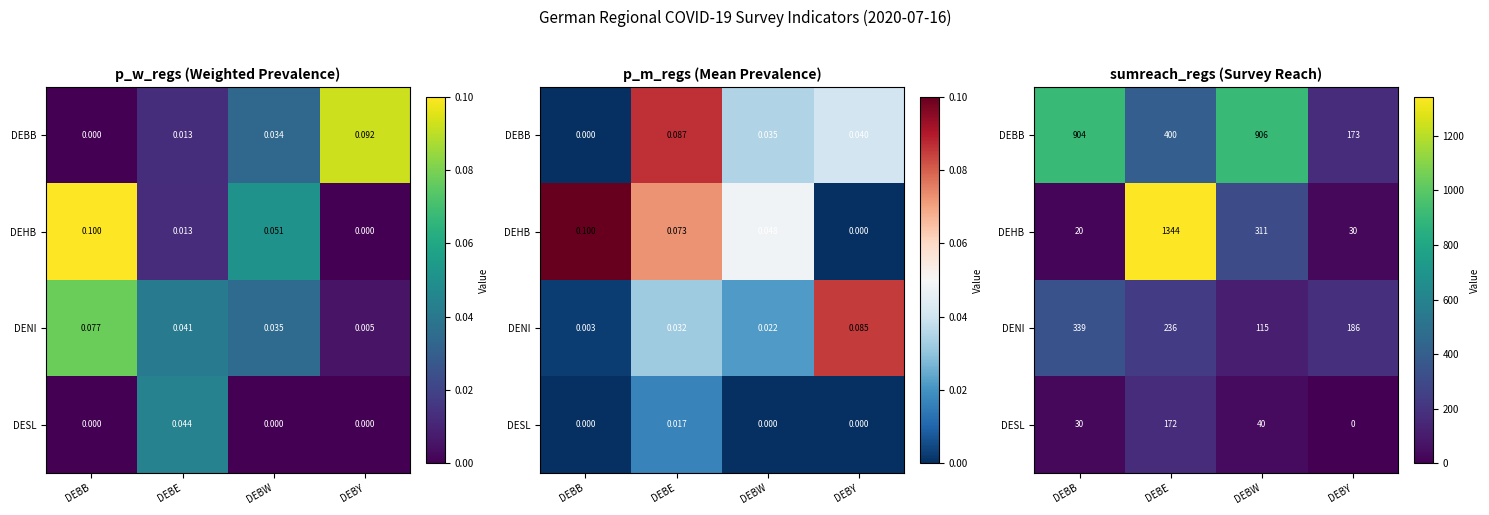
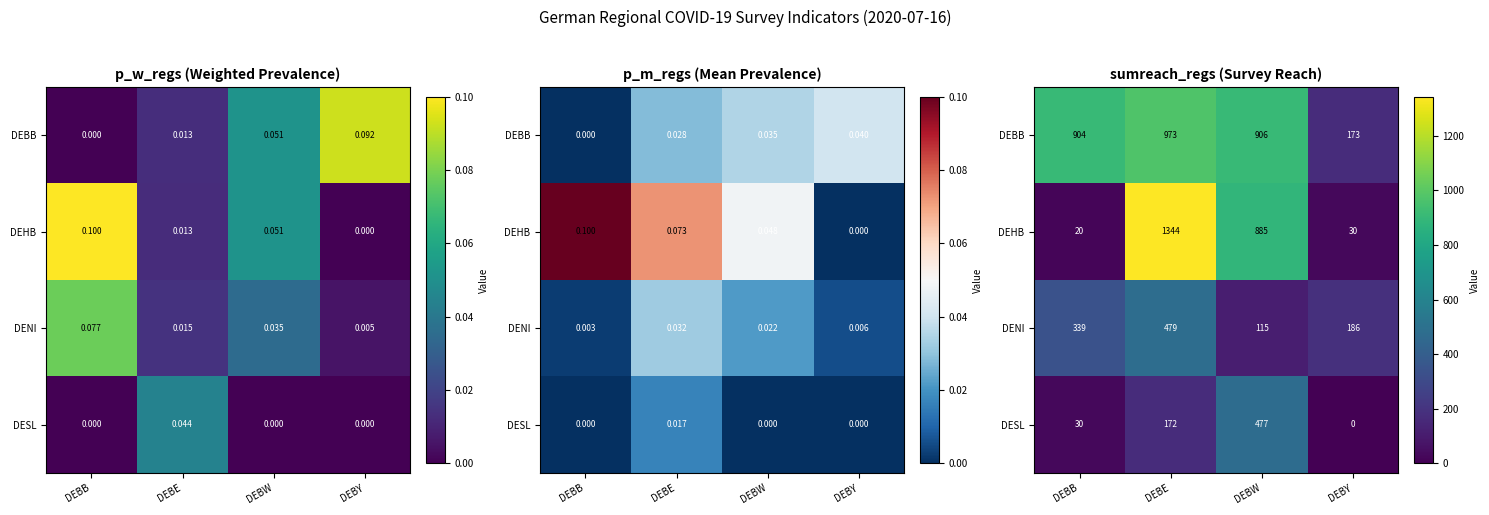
p_w_regs (Weighted Prevalence), DEBB, DEBW: 0.034 -> 0.051
p_w_regs (Weighted Prevalence), DENI, DEBE: 0.041 -> 0.015
p_m_regs (Mean Prevalence), DEBB, DEBE: 0.087 -> 0.028
p_m_regs (Mean Prevalence), DENI, DEBY: 0.085 -> 0.006
sumreach_regs (Survey Reach), DEBB, DEBE: 400 -> 973
sumreach_regs (Survey Reach), DEHB, DEBW: 311 -> 885
sumreach_regs (Survey Reach), DENI, DEBE: 236 -> 479
sumreach_regs (Survey Reach), DESL, DEBW: 40 -> 477
